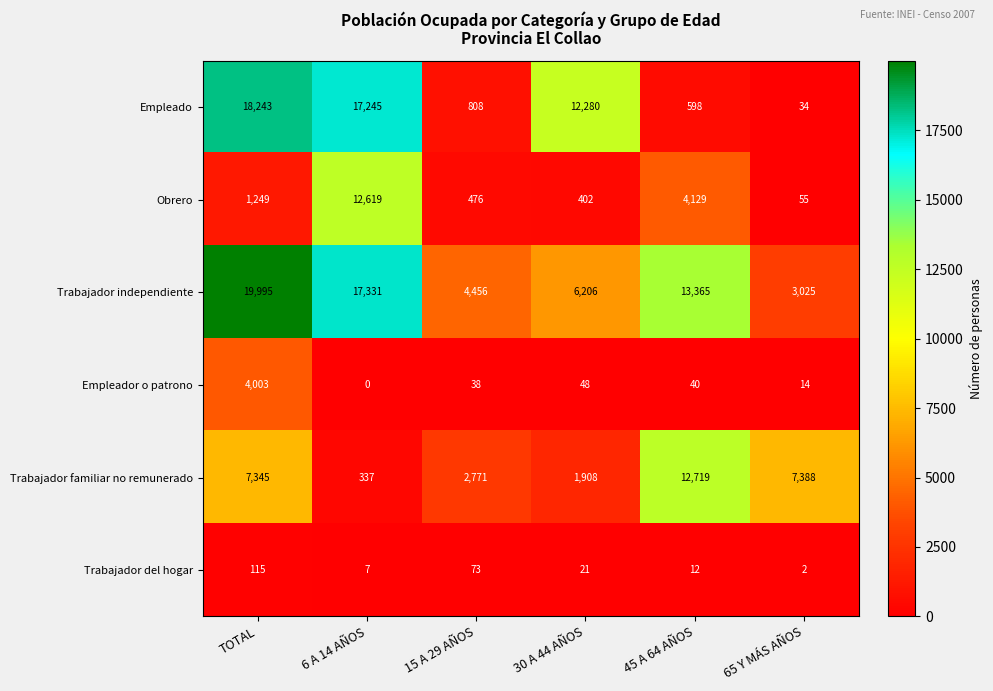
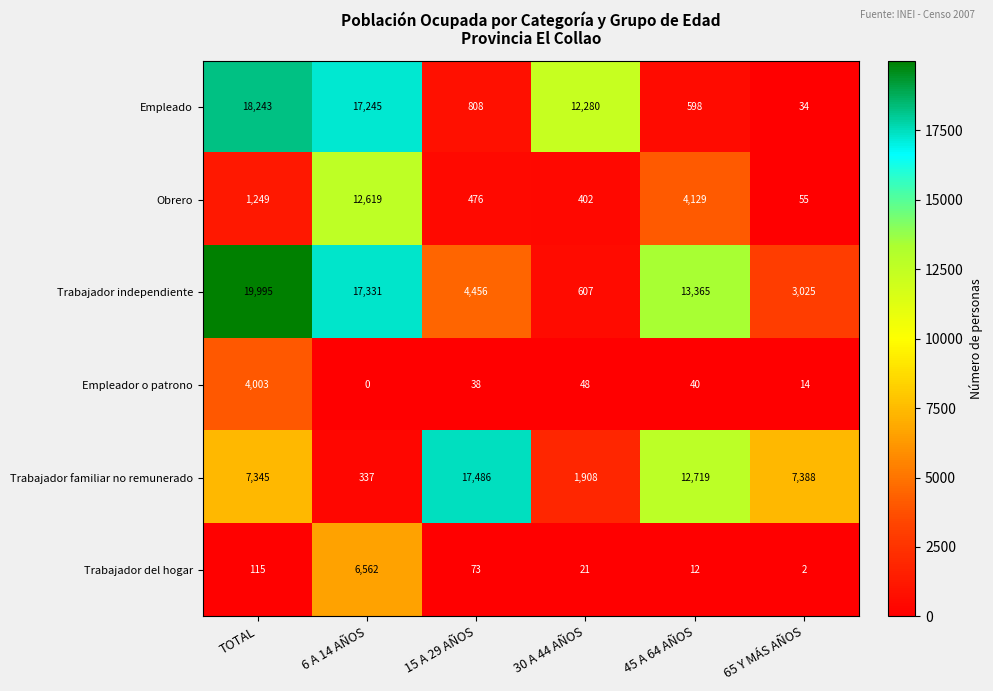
Trabajador independiente, 30 A 44 AÑOS: 6,206 -> 607
Trabajador familiar no remunerado, 15 A 29 AÑOS: 2,771 -> 17,486
Trabajador del hogar, 6 A 14 AÑOS: 7 -> 6,562
